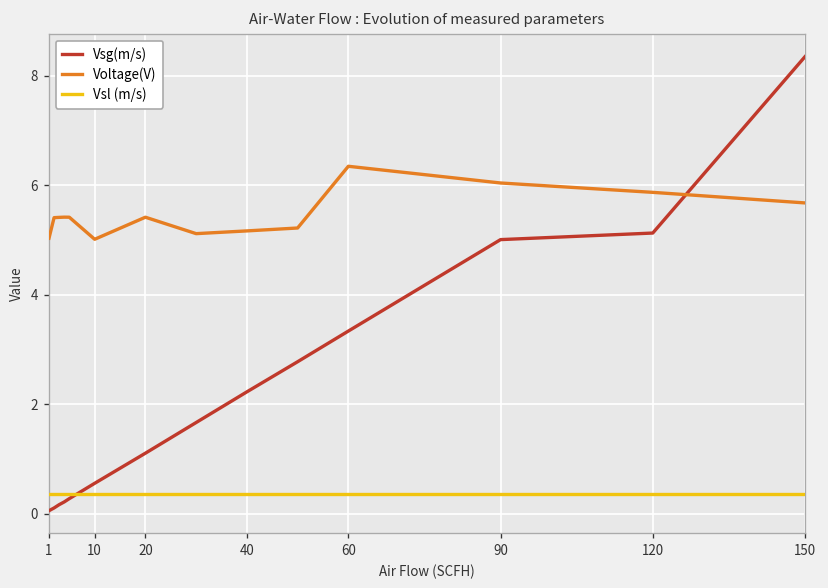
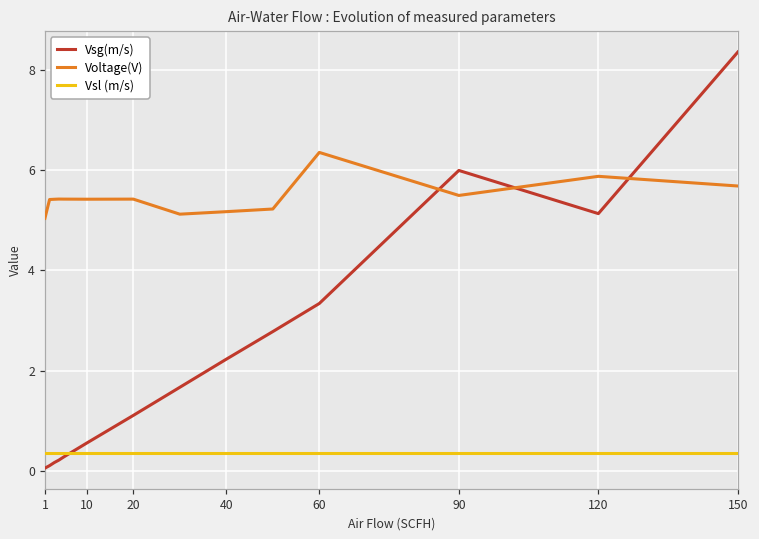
Voltage(V), 10: 5.0 -> 5.4
Vsg(m/s), 90: 5.0 -> 6.0
Voltage(V), 90: 6.0 -> 5.5
